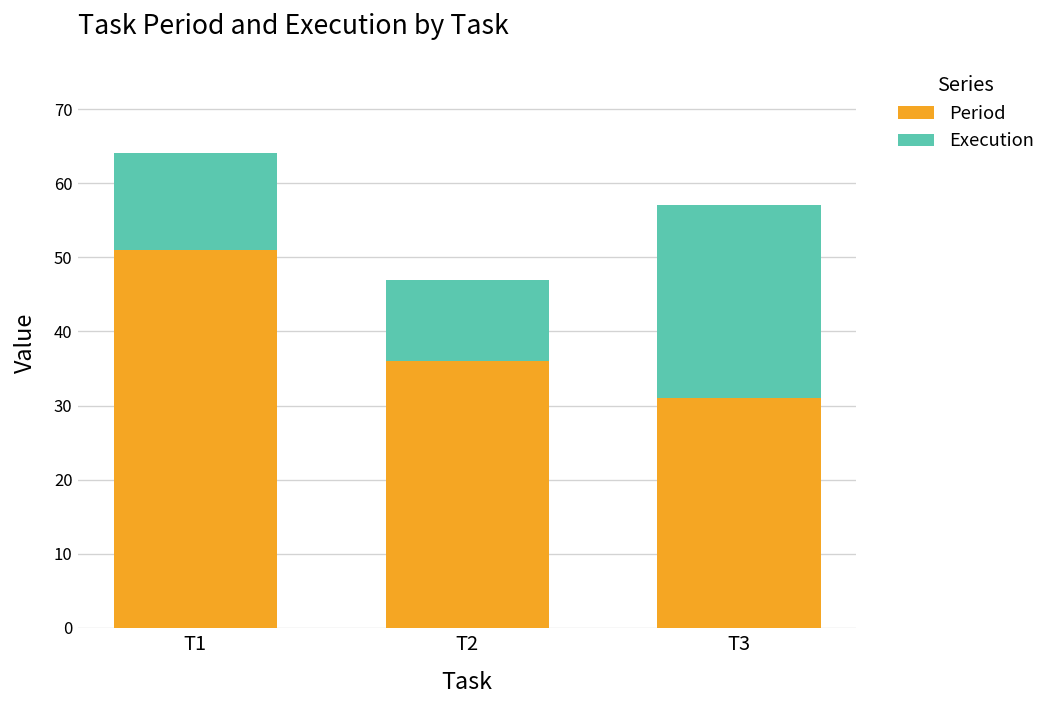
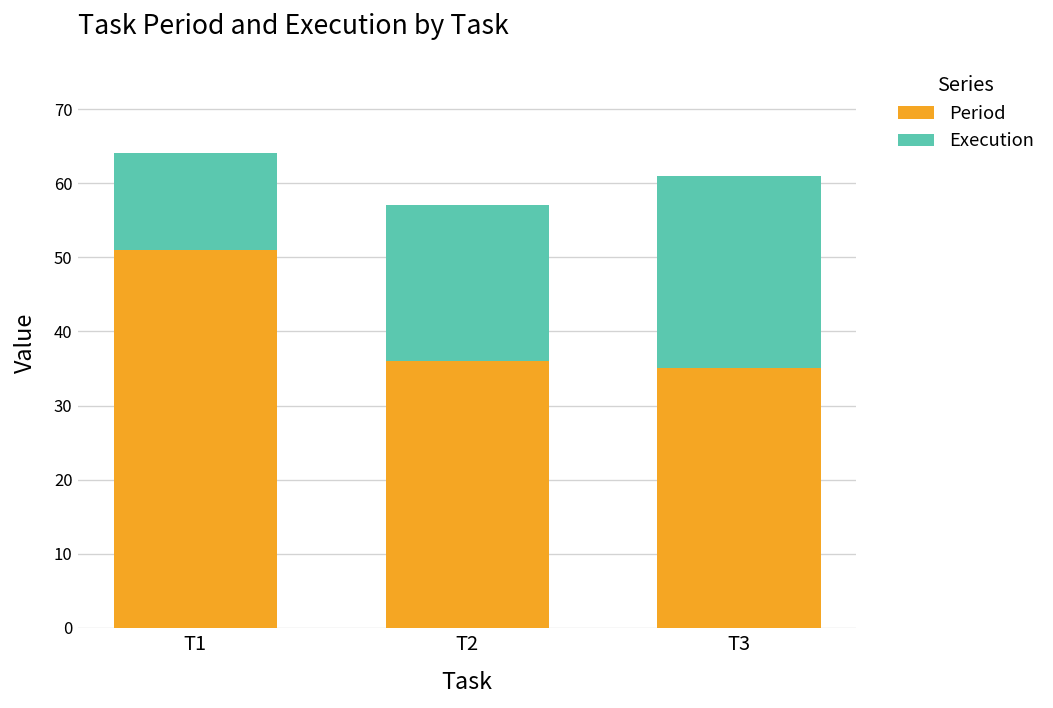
Execution, T2: 11 -> 21
Period, T3: 31 -> 35
